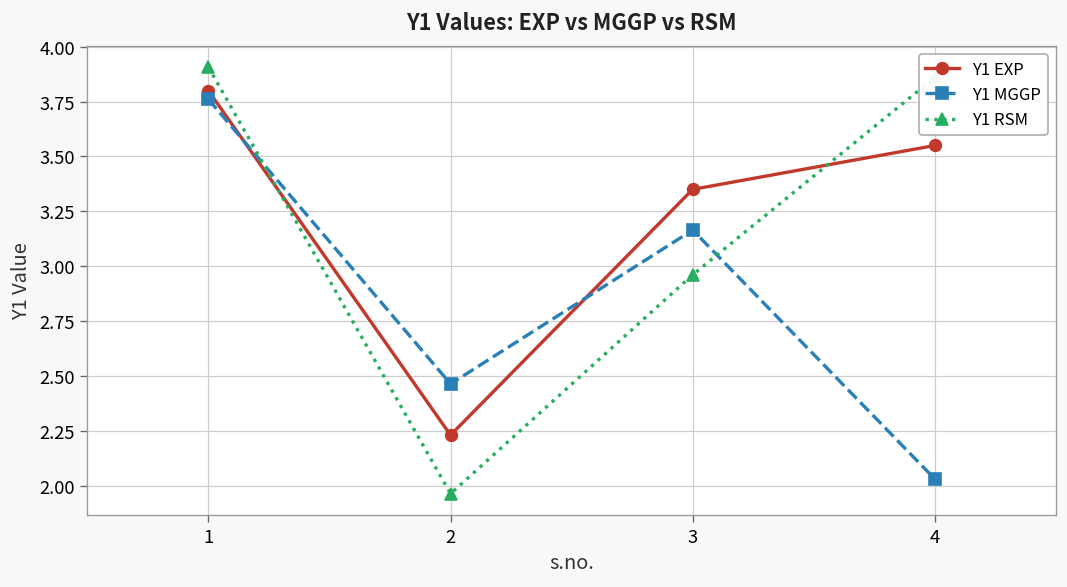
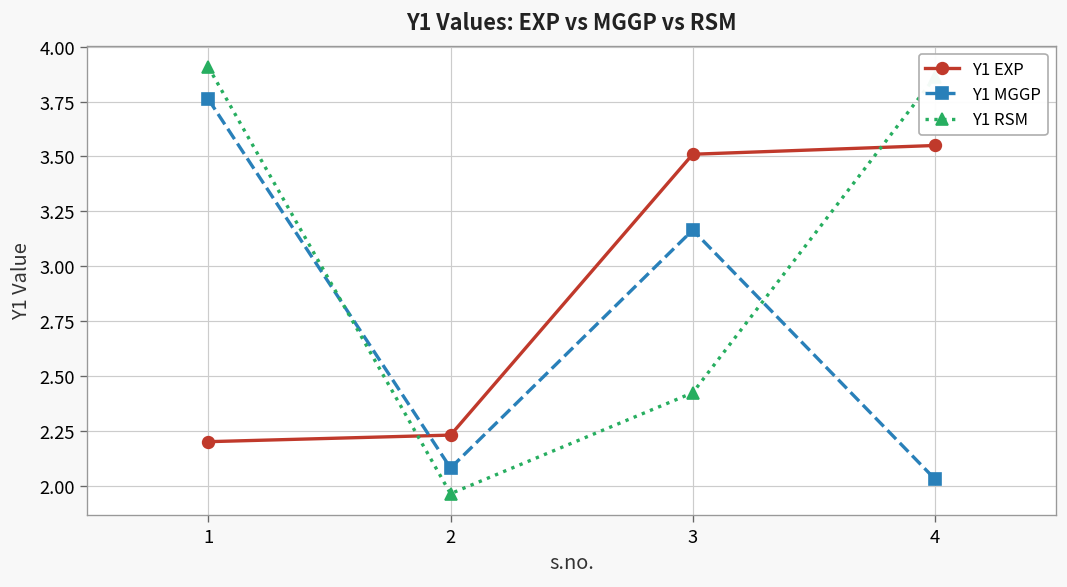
Y1 EXP, 1: 3.8 -> 2.2
Y1 MGGP, 2: 2.46 -> 2.08
Y1 EXP, 3: 3.35 -> 3.51
Y1 RSM, 3: 2.96 -> 2.42
